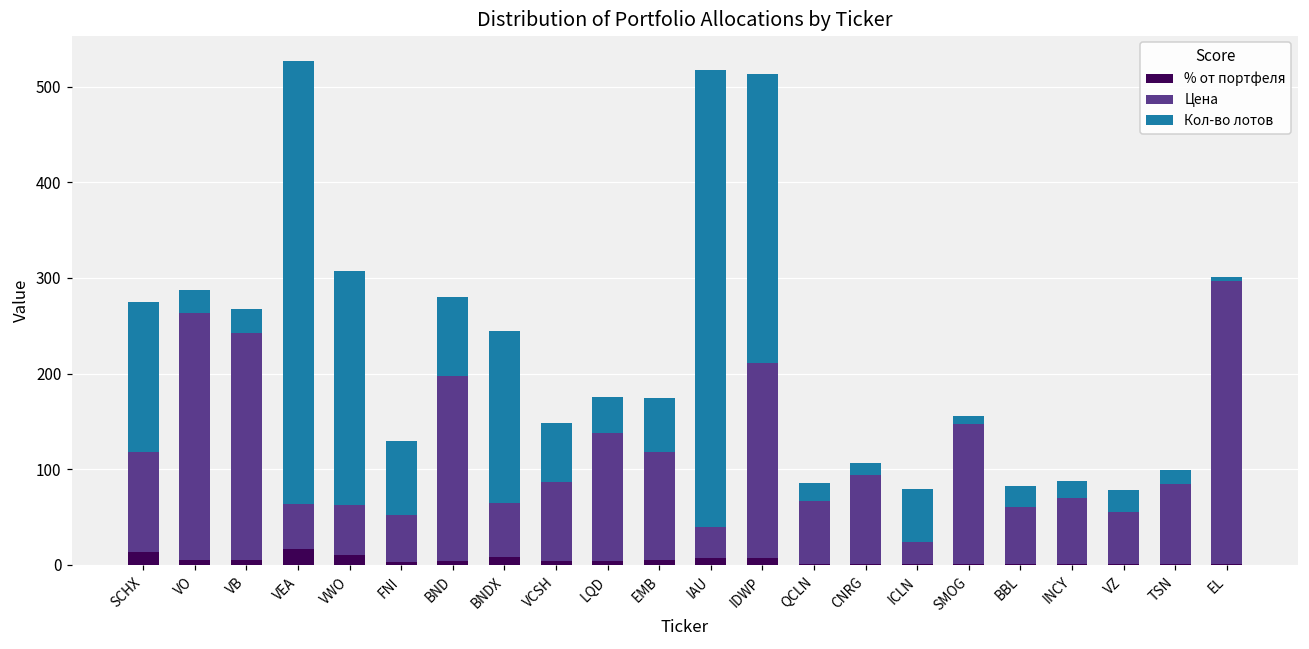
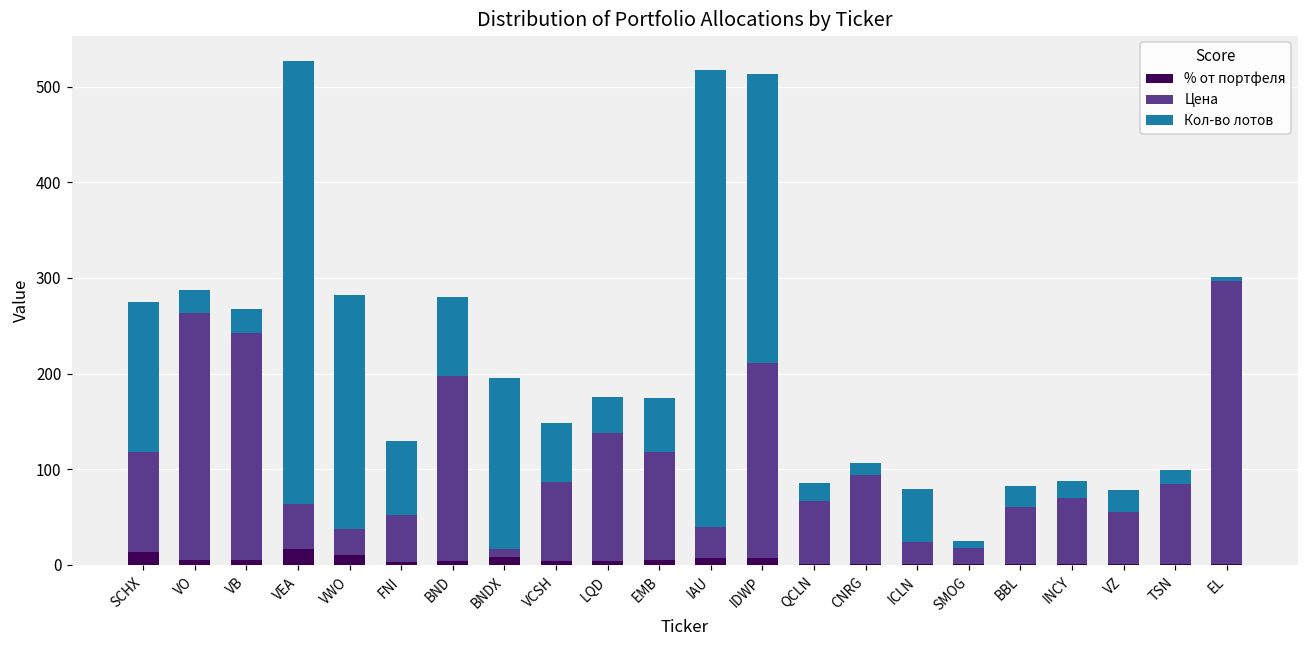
Цена, VWO: 50 -> 30
Цена, BNDX: 60 -> 10
Цена, SMOG: 150 -> 20
